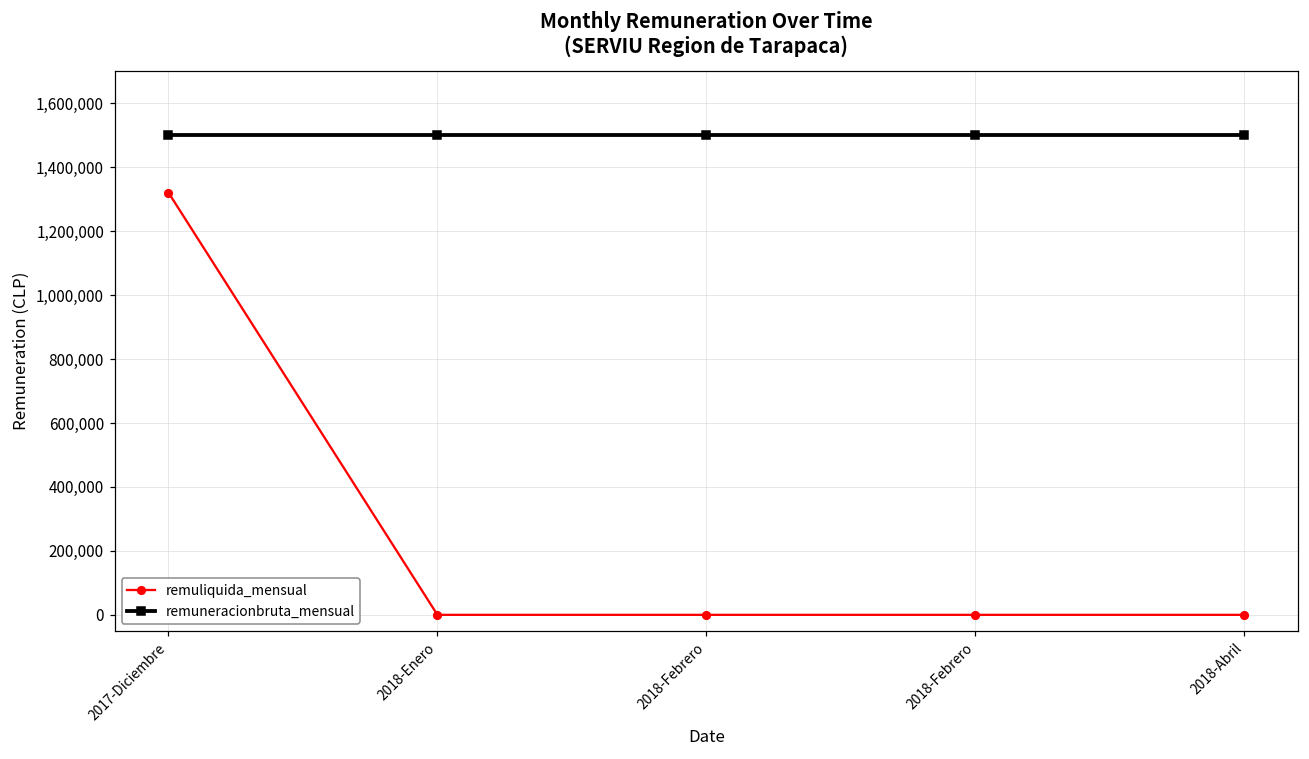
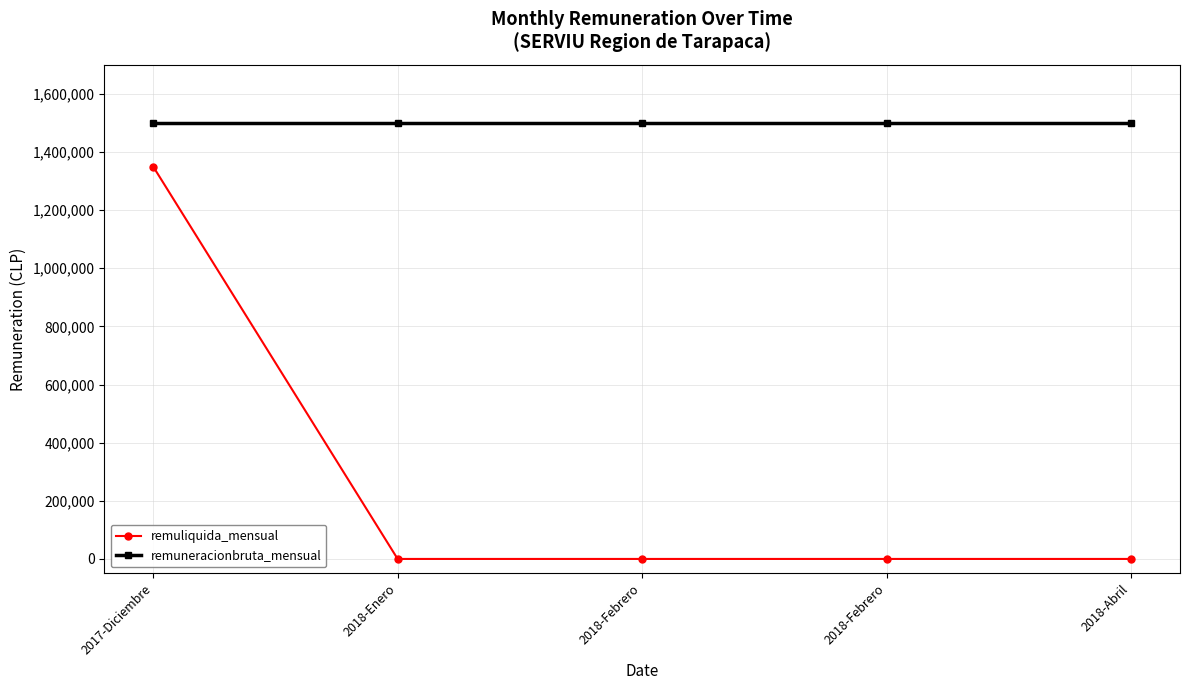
remuliquida_mensual, 2017-Diciembre: 1,320,000 -> 1,350,000
